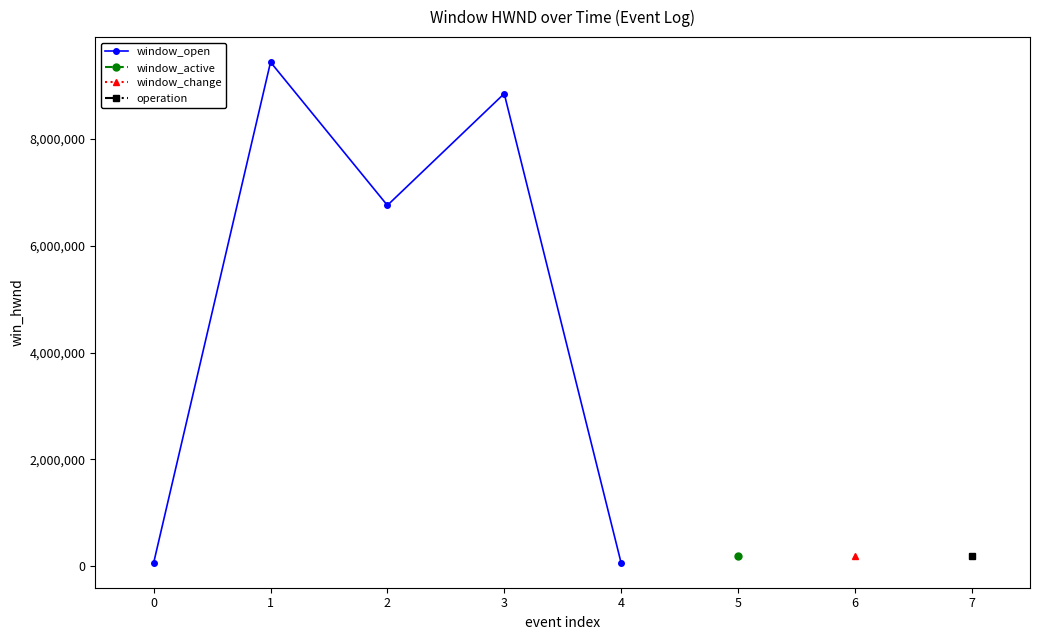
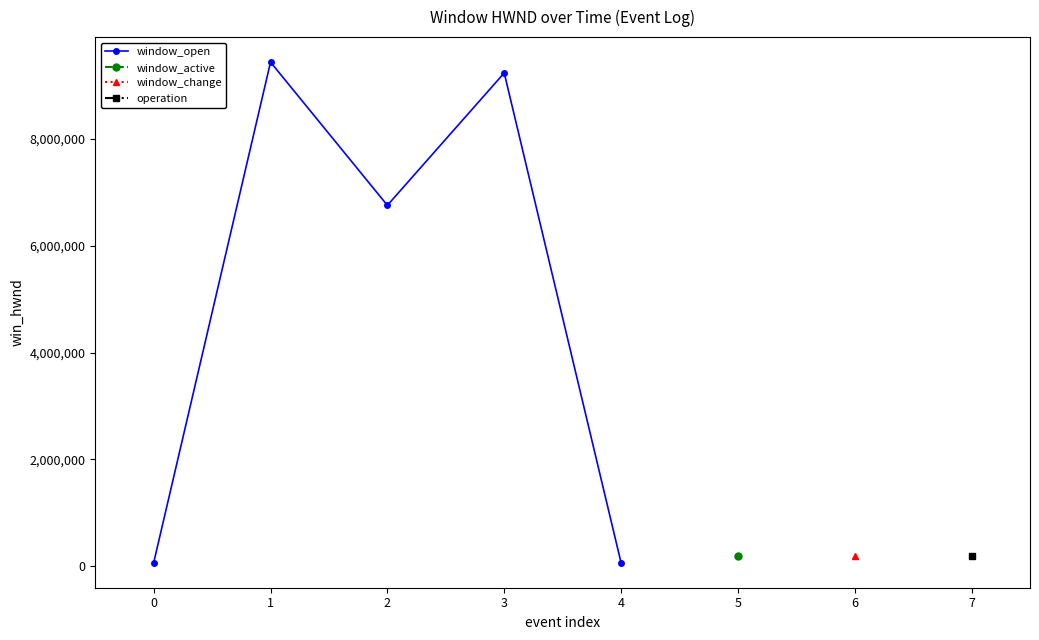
window_open, 3: 8,900,000 -> 9,200,000
